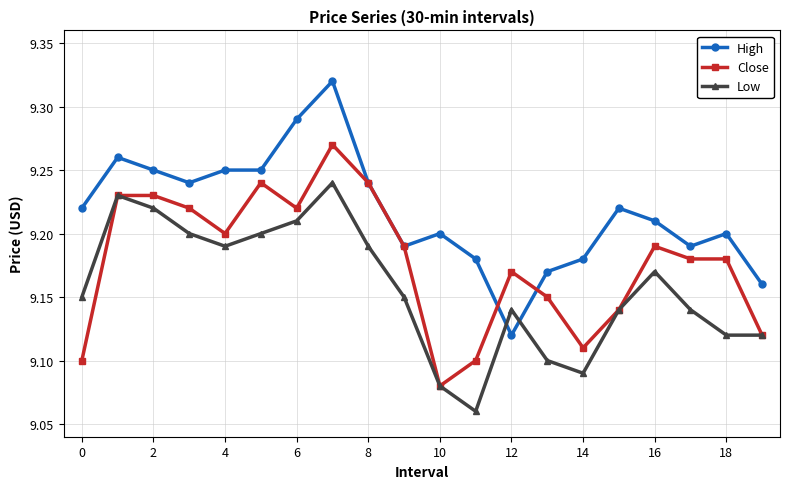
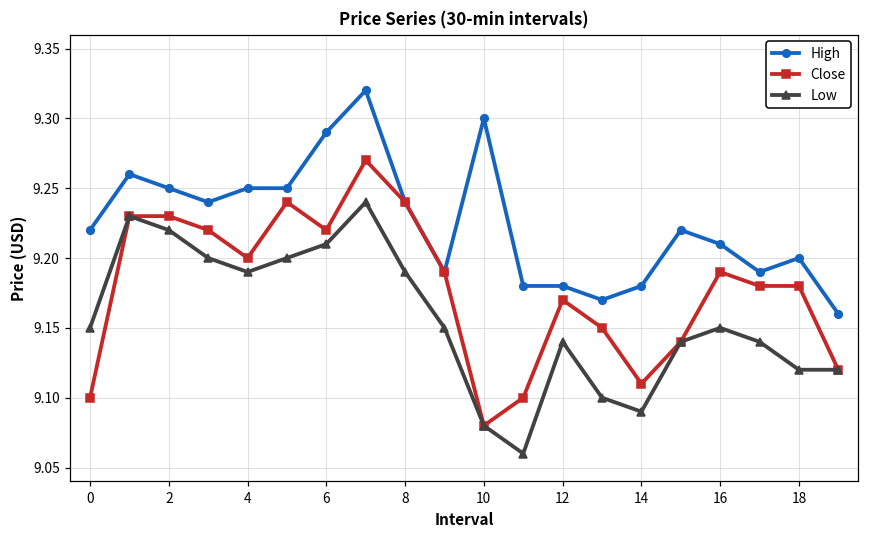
High, 10: 9.2 -> 9.3
High, 12: 9.12 -> 9.18
Low, 16: 9.17 -> 9.15
